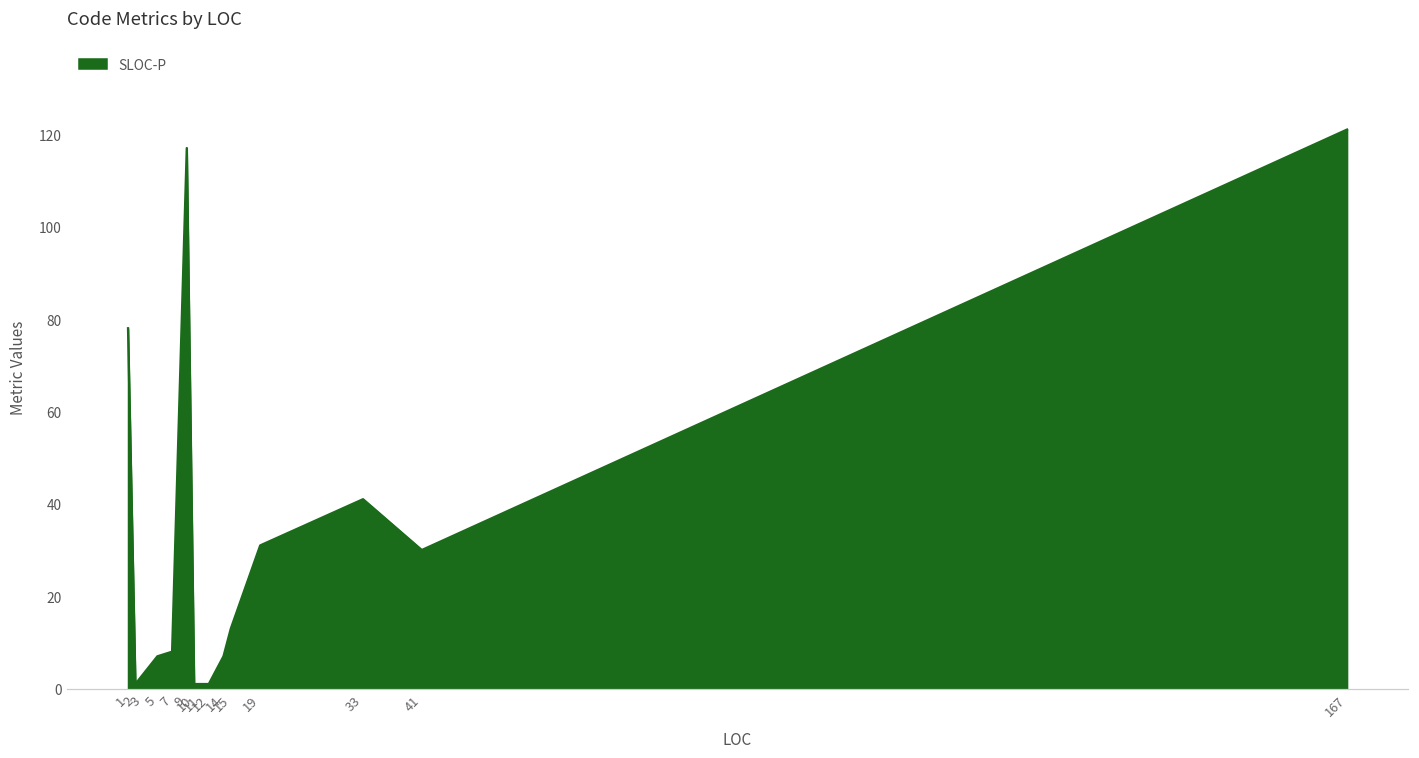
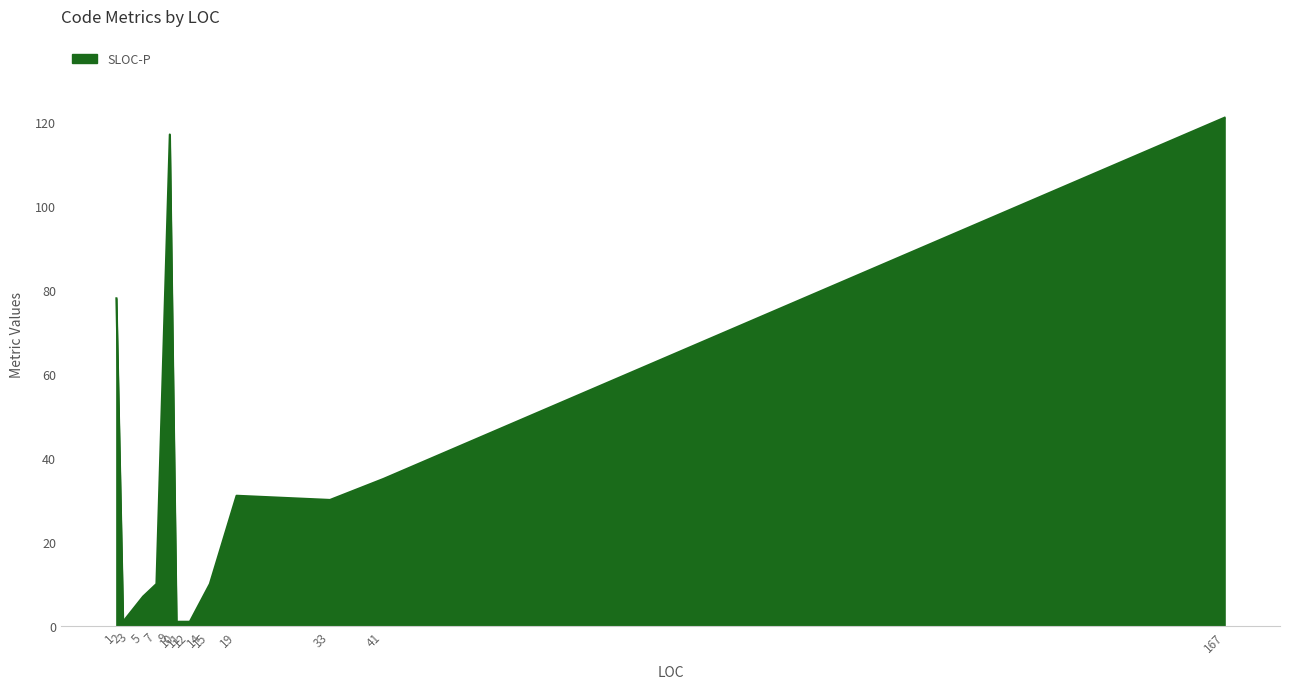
7: 8 -> 10
15: 13 -> 10
33: 41 -> 30
41: 30 -> 35
